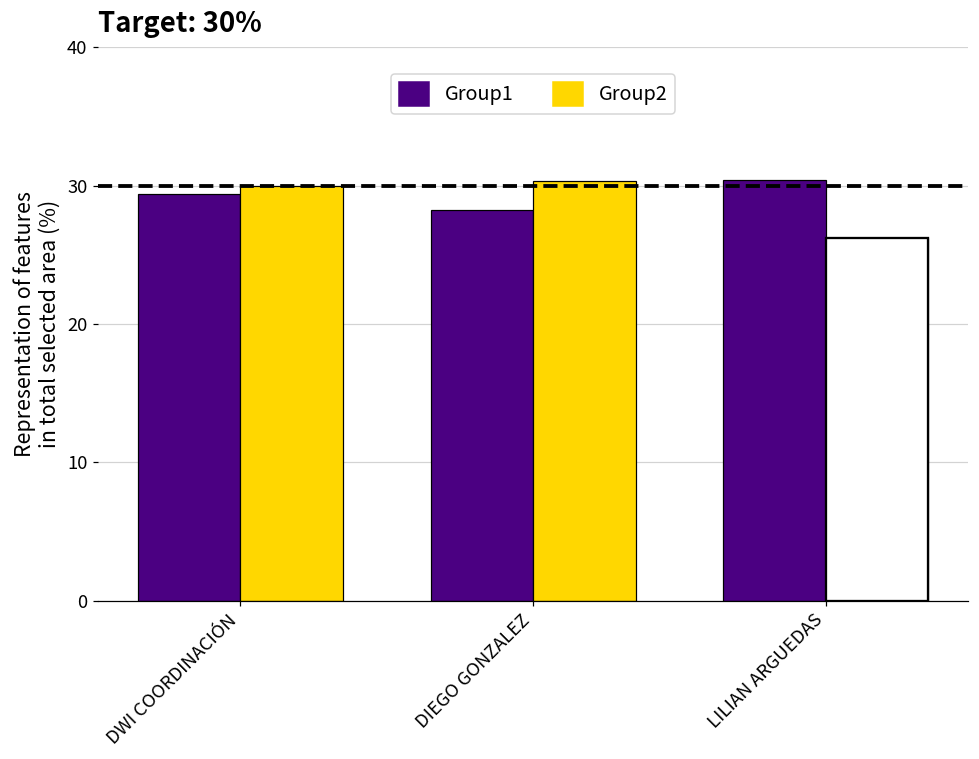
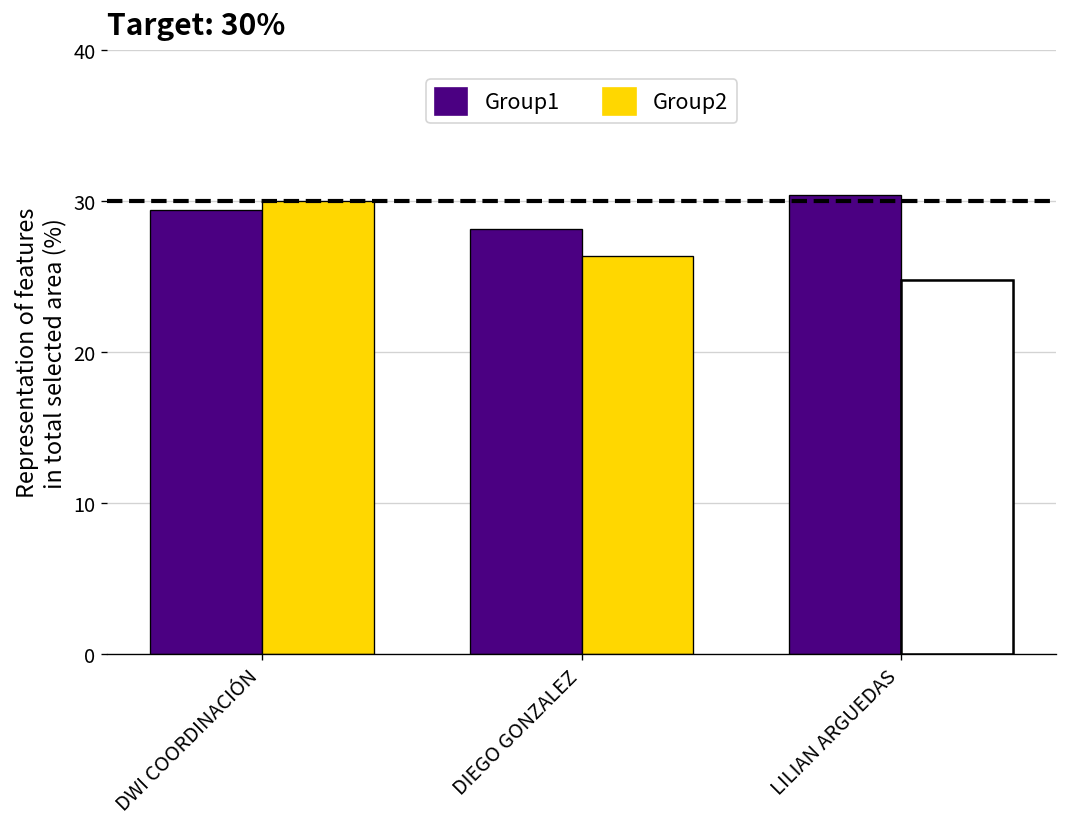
Group2, DIEGO GONZALEZ: 30.3 -> 26.4
Group2, LILIAN ARGUEDAS: 26.2 -> 24.8
